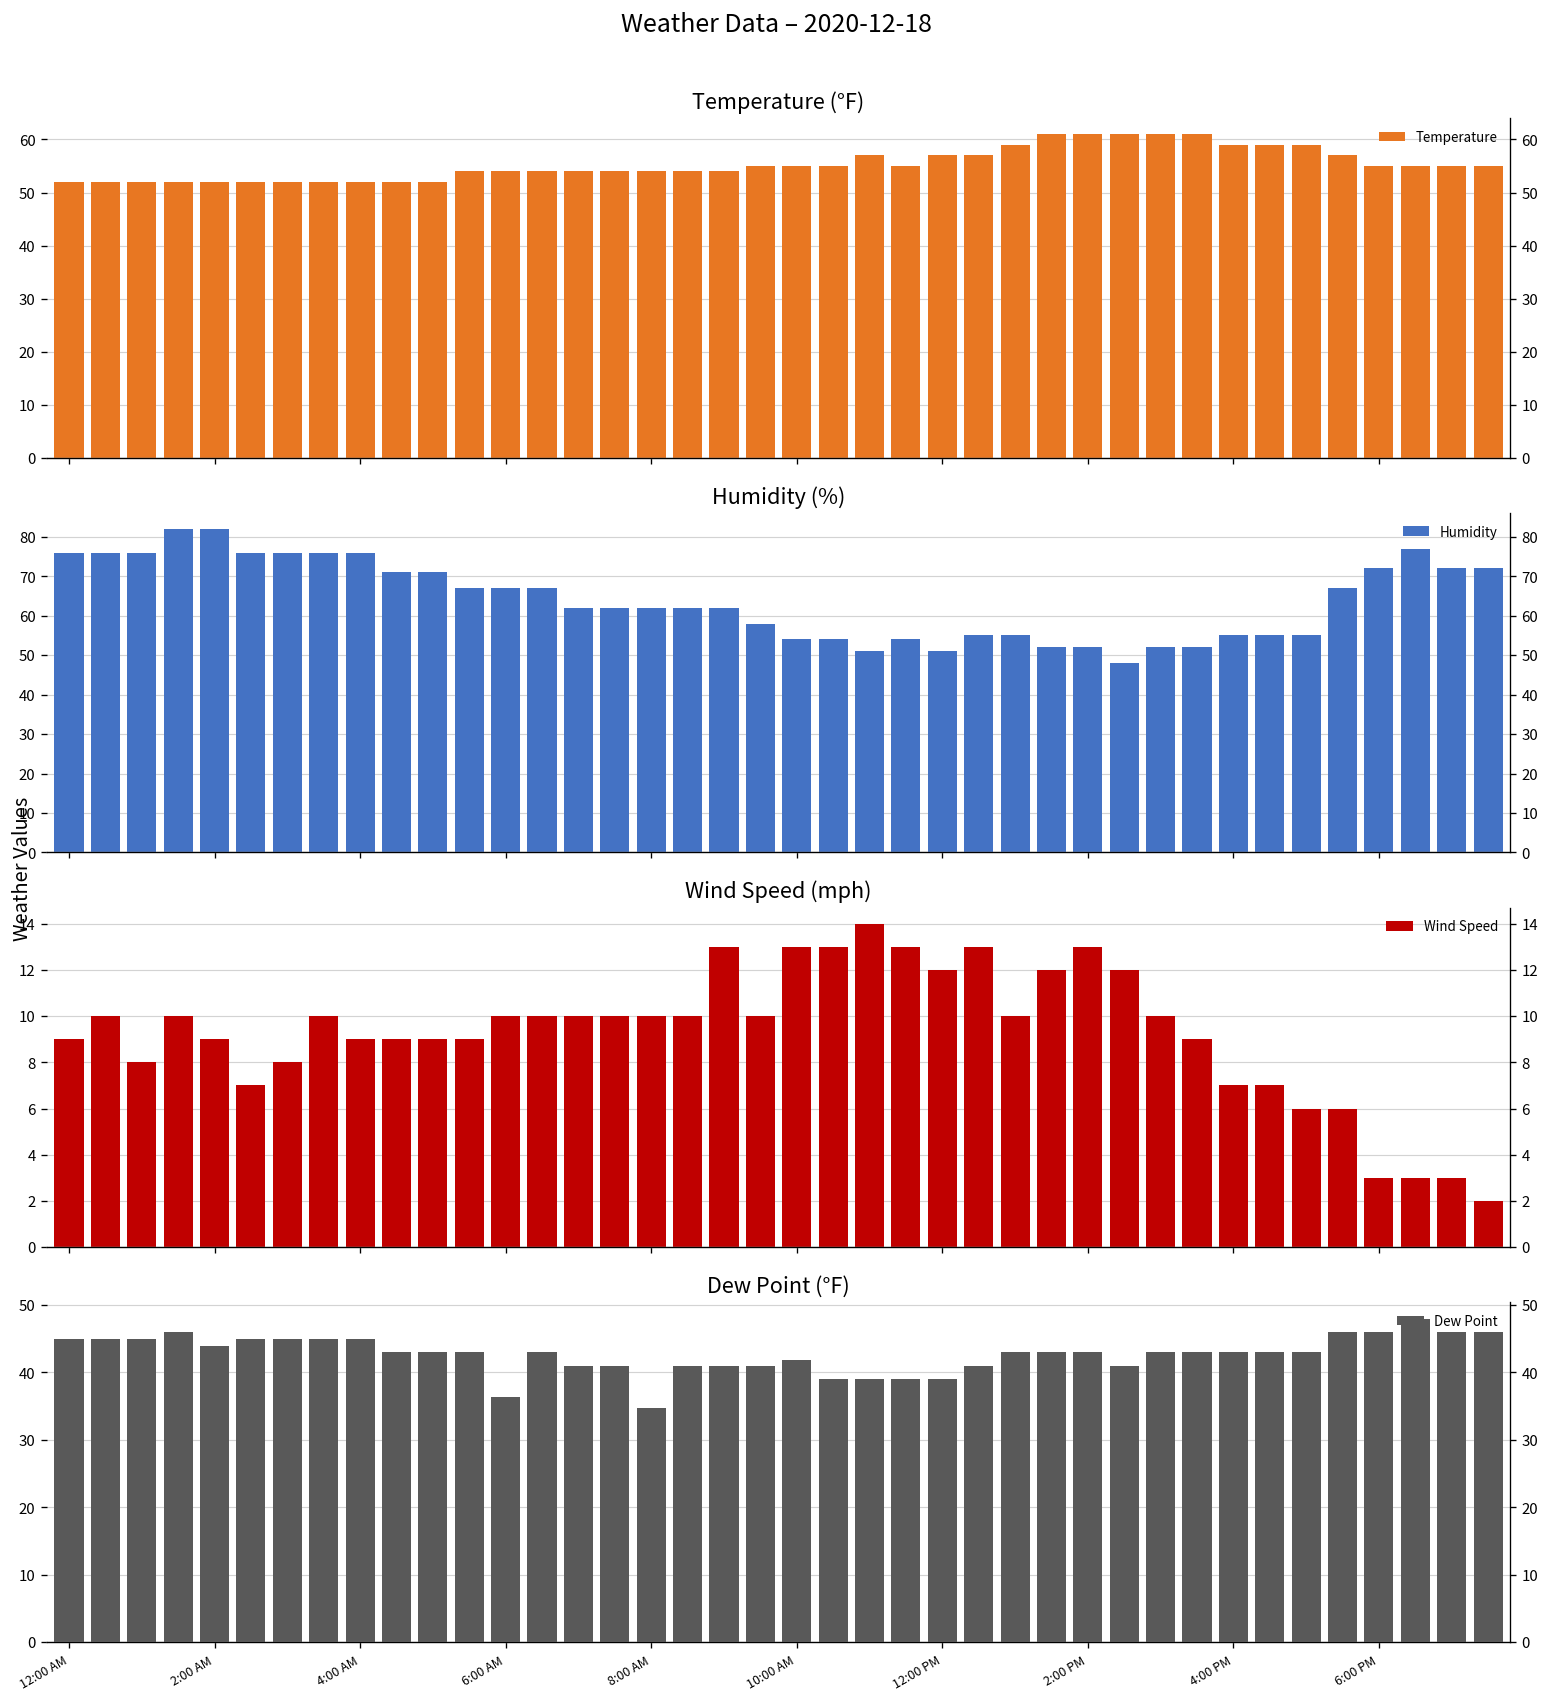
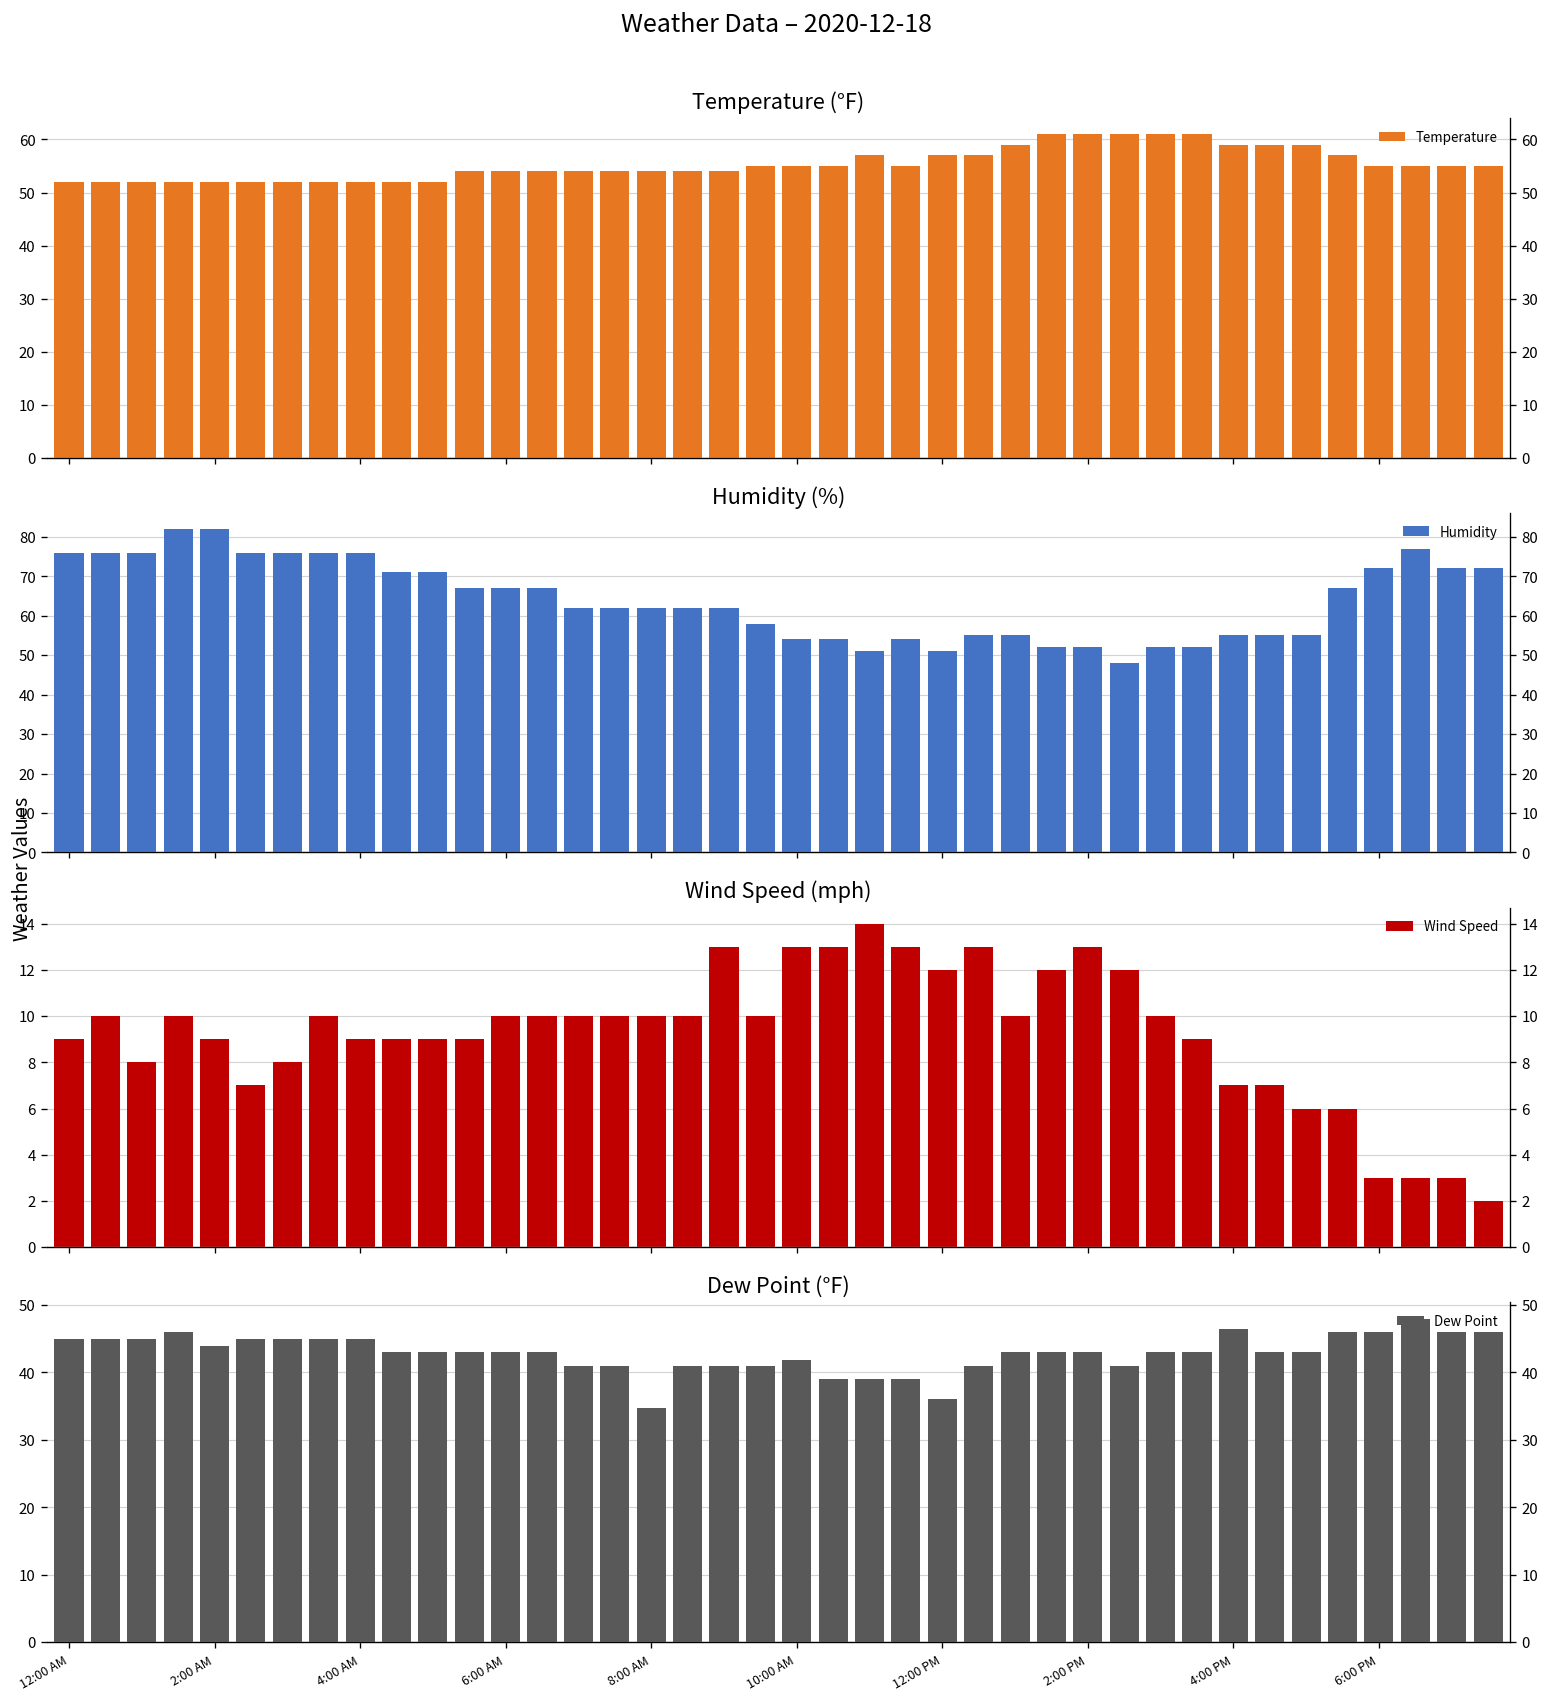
Dew Point (°F), 6:00 AM: 36 -> 43
Dew Point (°F), 12:00 PM: 39 -> 36
Dew Point (°F), 4:00 PM: 43 -> 47
